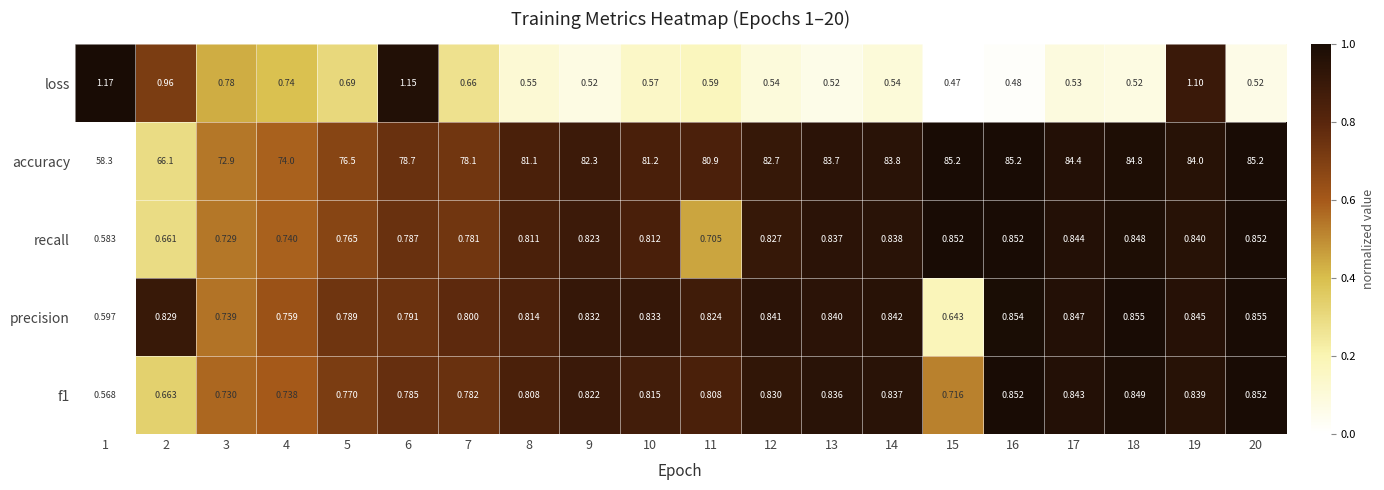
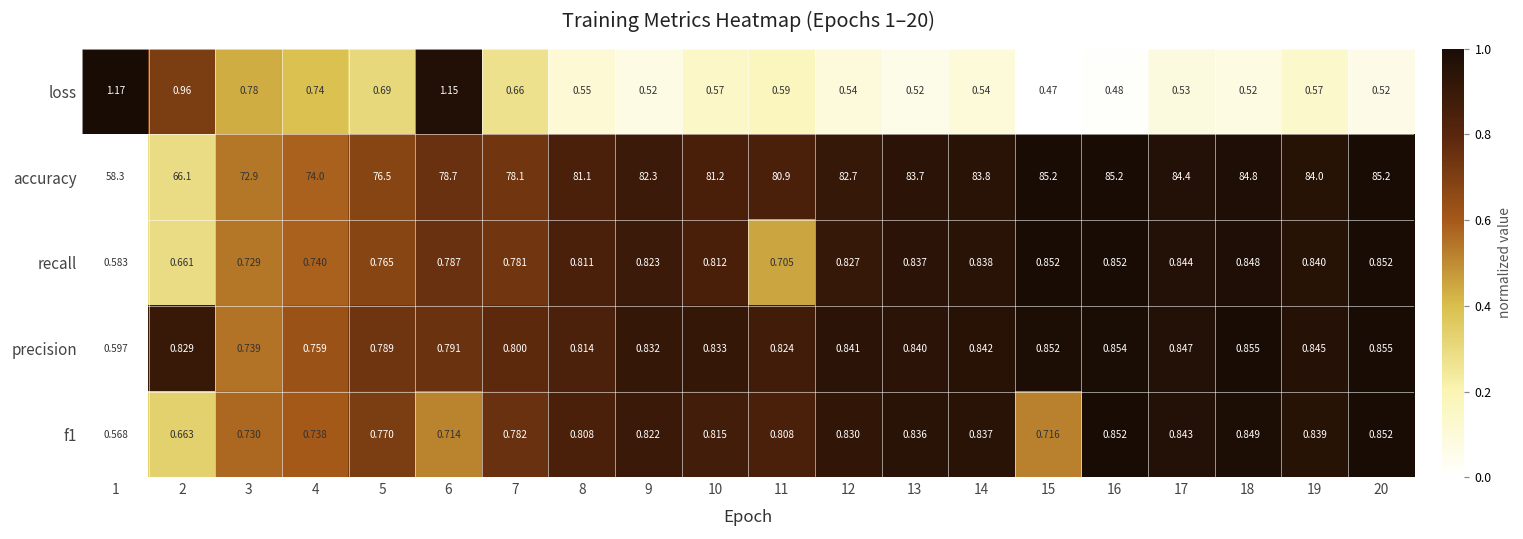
loss, 19: 1.10 -> 0.57
precision, 15: 0.643 -> 0.852
f1, 6: 0.785 -> 0.714
